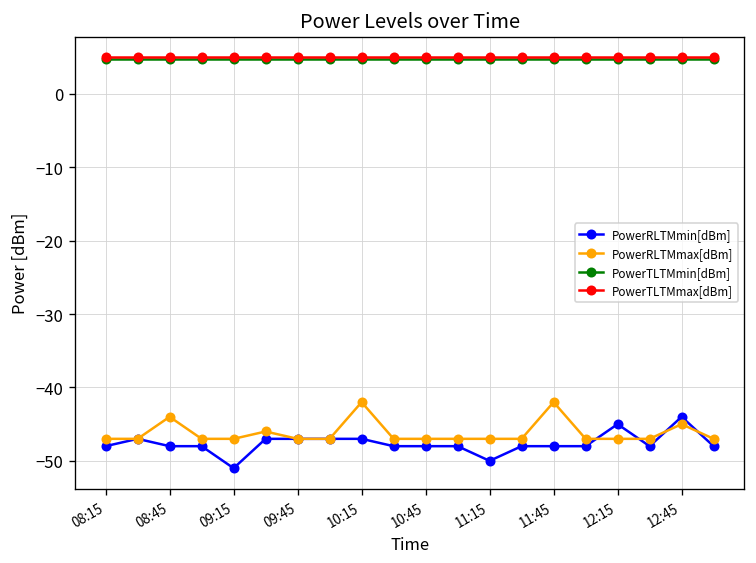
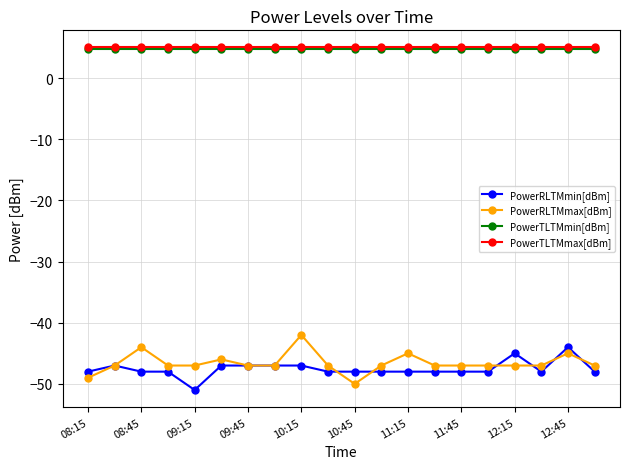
PowerRLTMmax[dBm], 08:15: -47 -> -49
PowerRLTMmax[dBm], 10:45: -47 -> -50
PowerRLTMmin[dBm], 11:15: -50 -> -48
PowerRLTMmax[dBm], 11:15: -47 -> -45
PowerRLTMmax[dBm], 11:45: -42 -> -47
